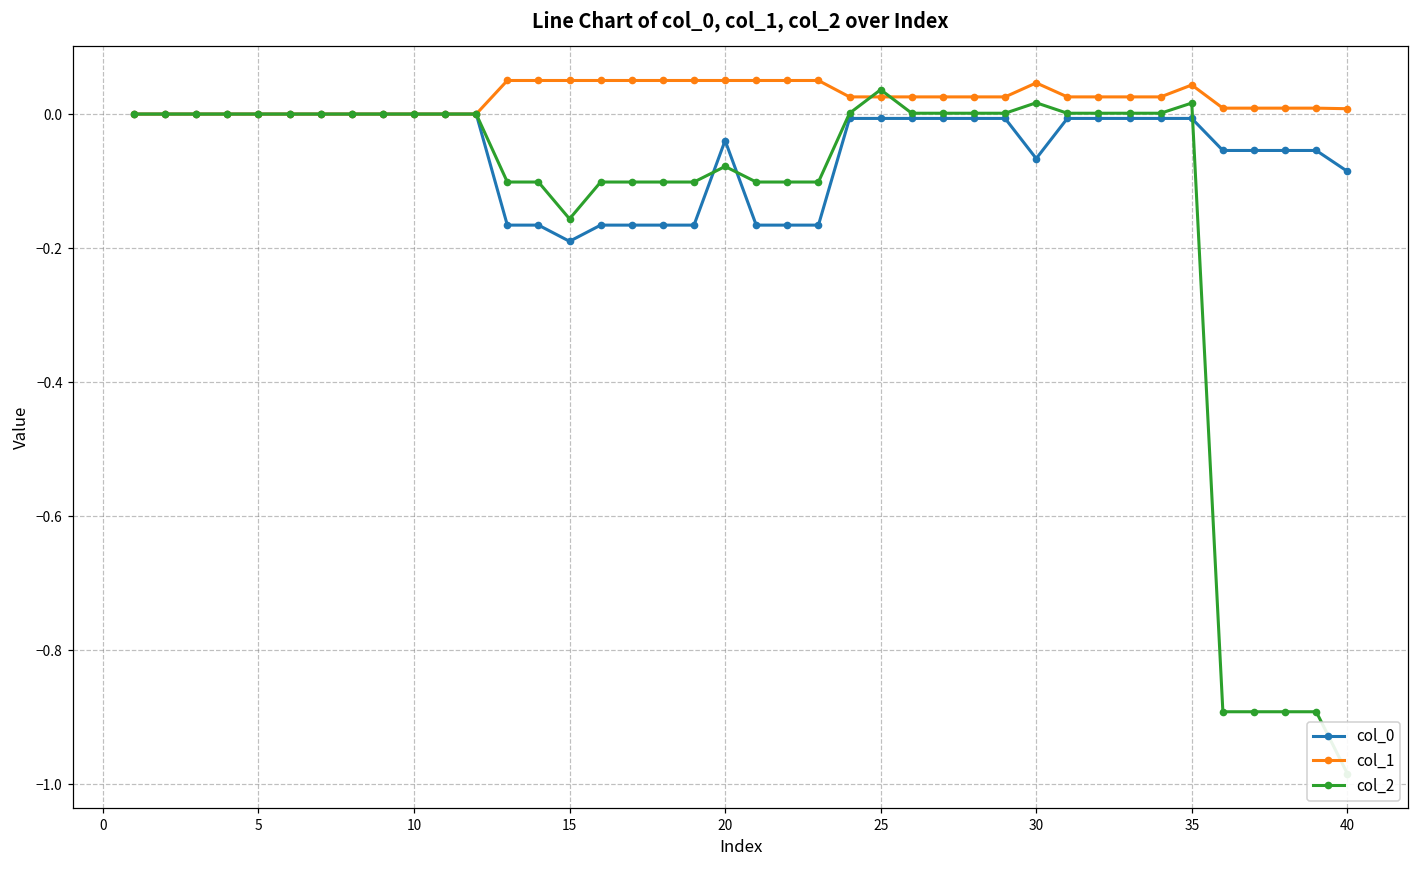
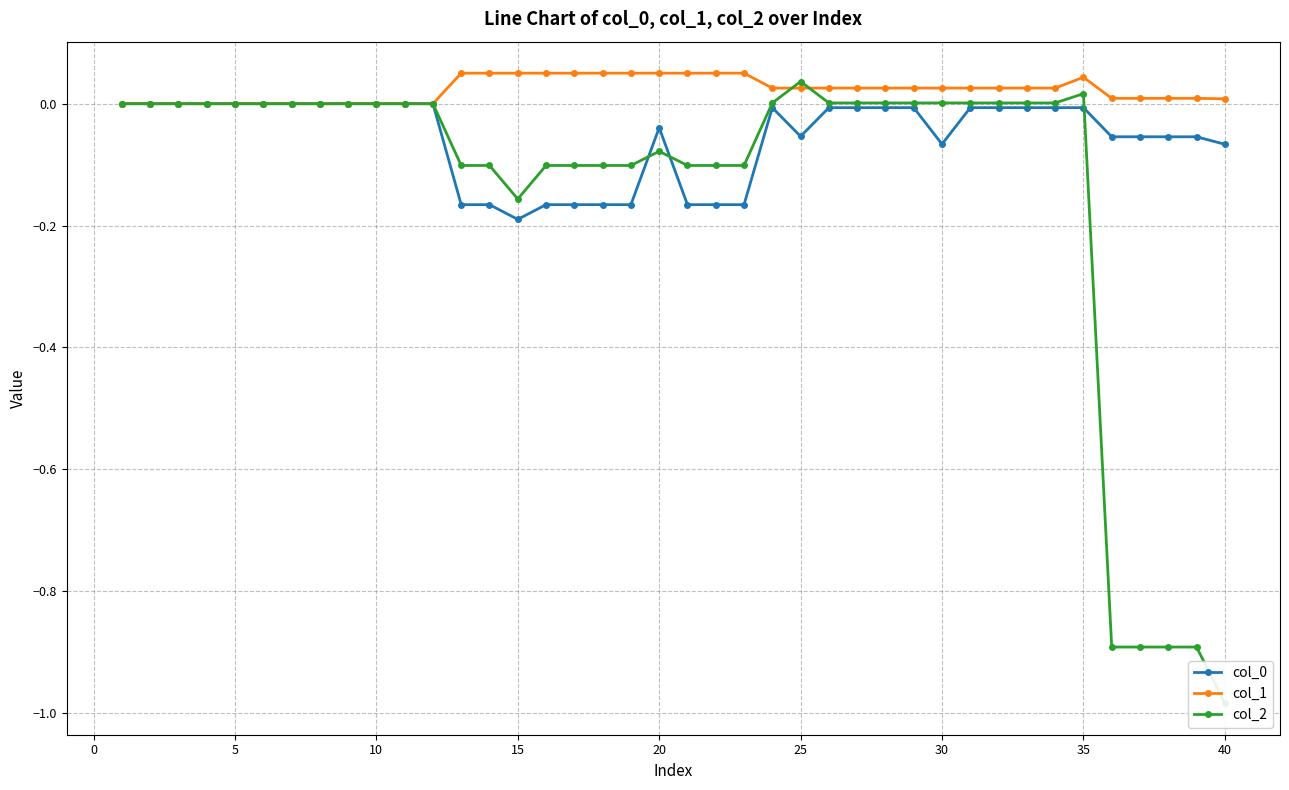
col_0, 25: -0.01 -> -0.05
col_1, 30: 0.05 -> 0.03
col_2, 30: 0.02 -> 0.00
col_0, 40: -0.09 -> -0.07
